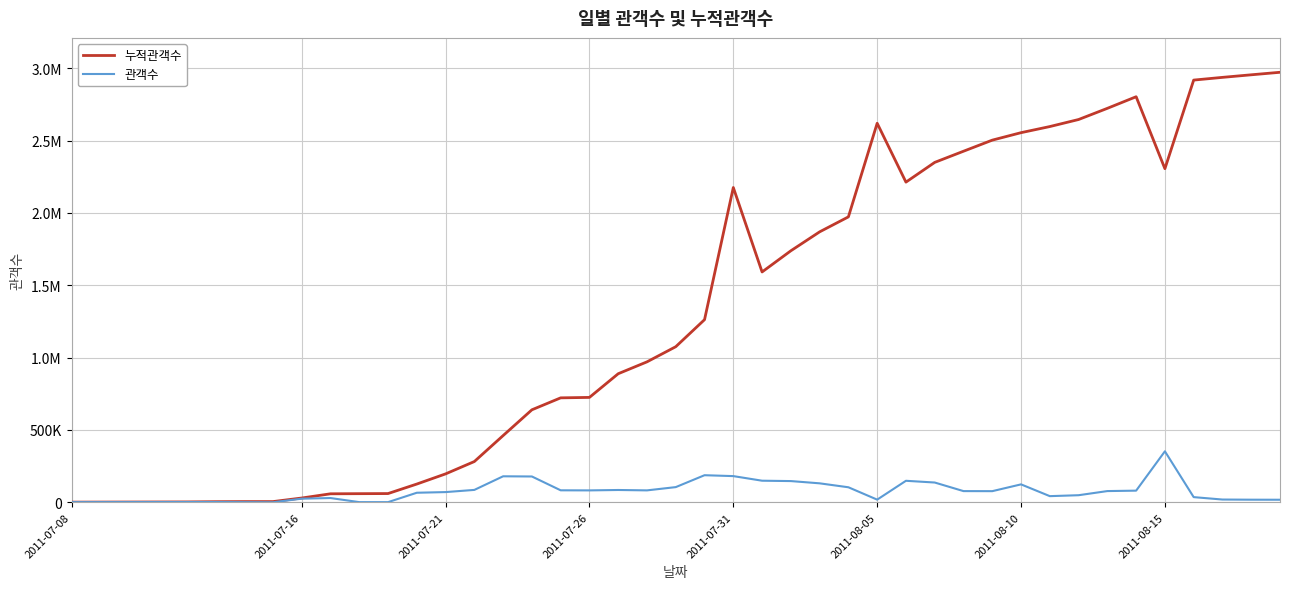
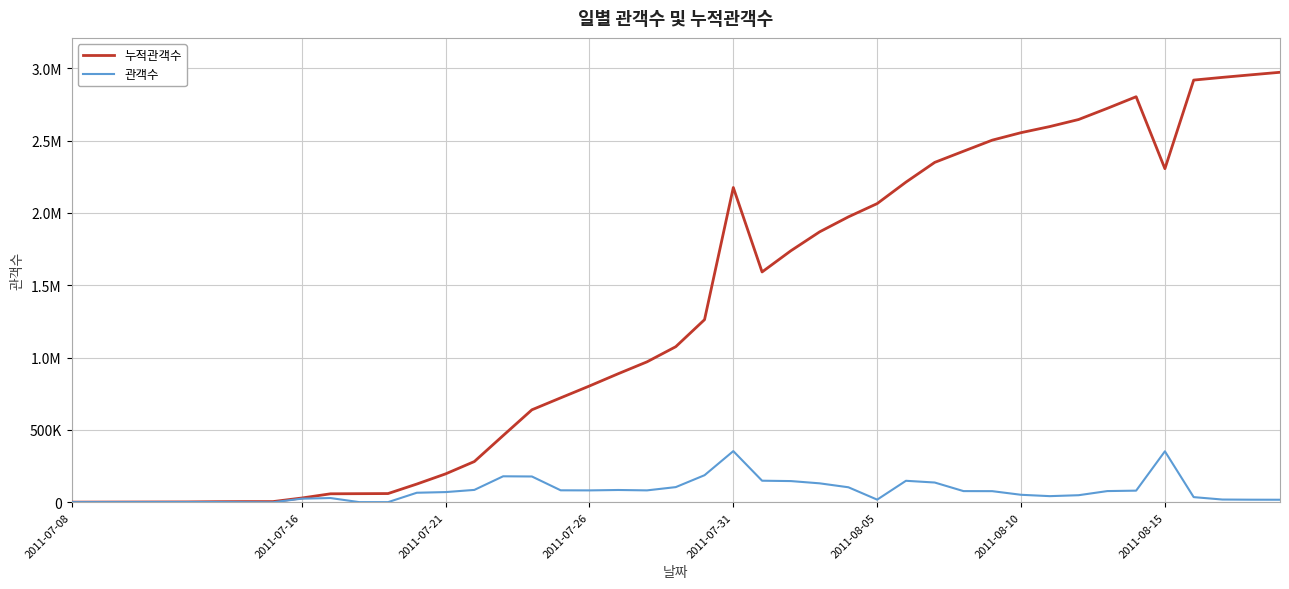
누적관객수, 2011-07-26: 720000 -> 800000
관객수, 2011-07-31: 180000 -> 350000
누적관객수, 2011-08-05: 2620000 -> 2060000
관객수, 2011-08-10: 120000 -> 50000
